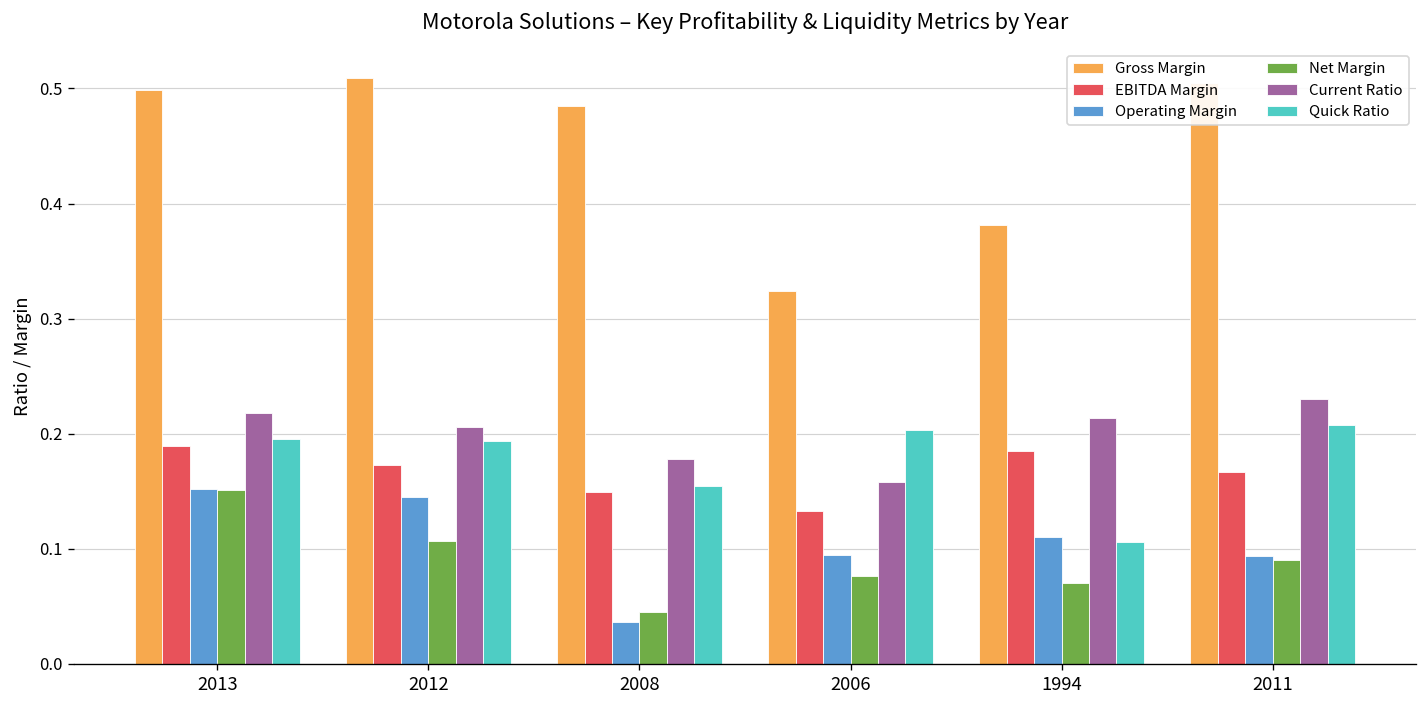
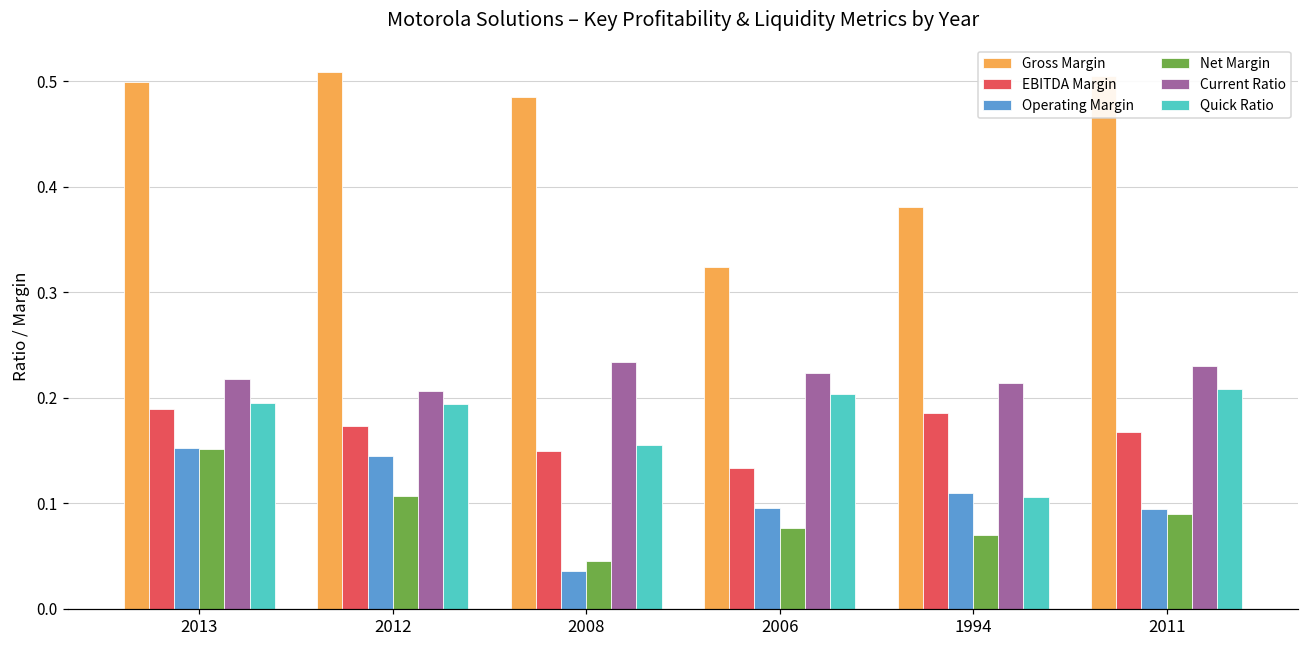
Current Ratio, 2008: 0.18 -> 0.23
Current Ratio, 2006: 0.16 -> 0.22
